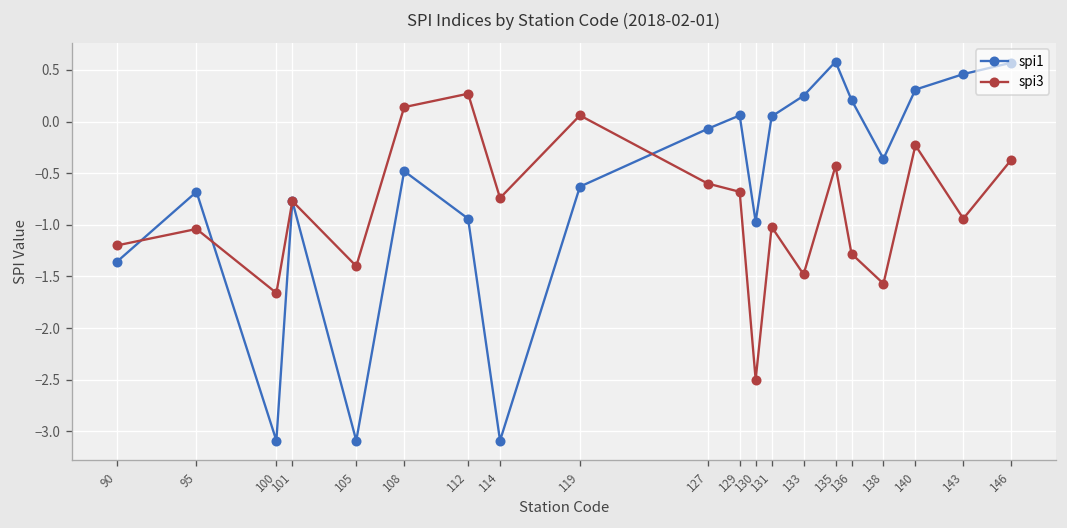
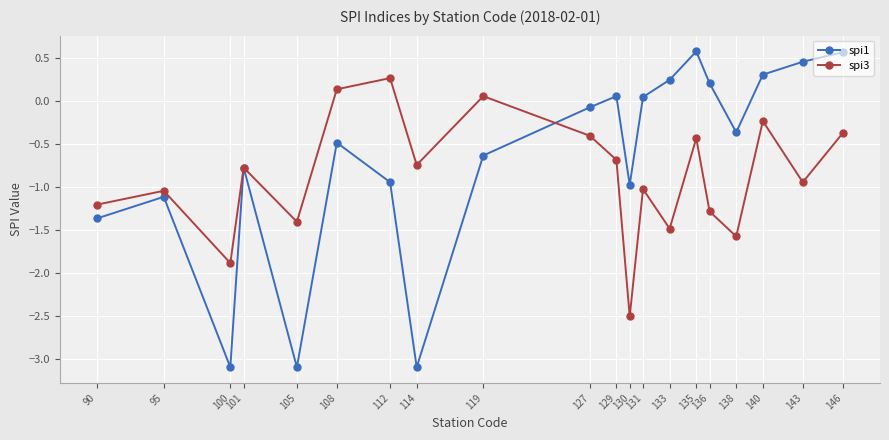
spi1, 95: -0.7 -> -1.1
spi3, 100: -1.7 -> -1.9
spi3, 127: -0.6 -> -0.4
